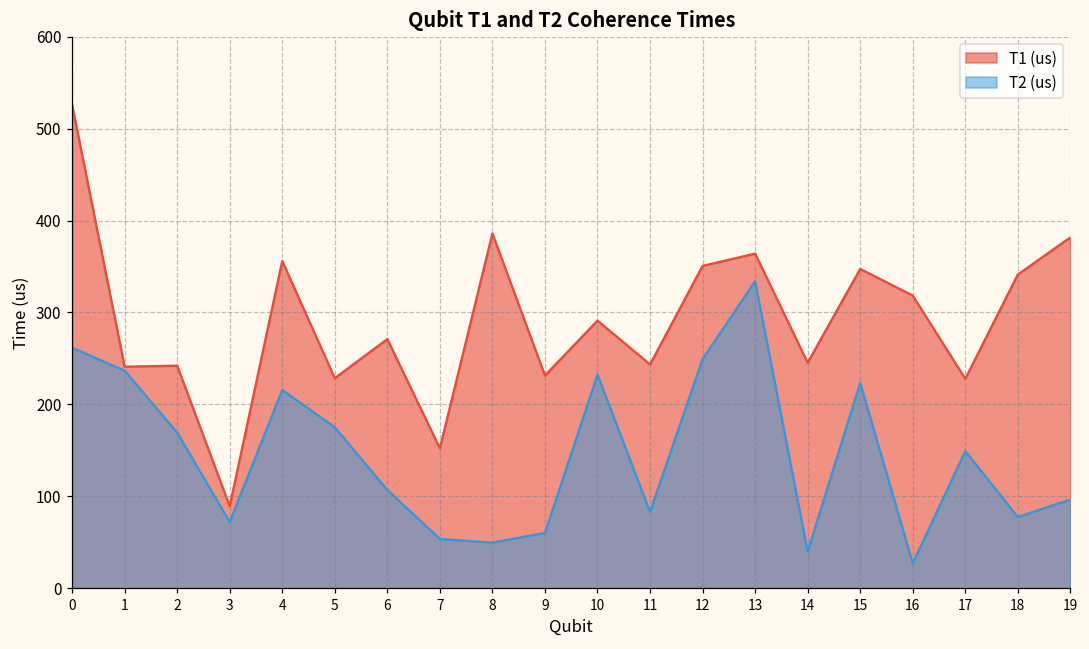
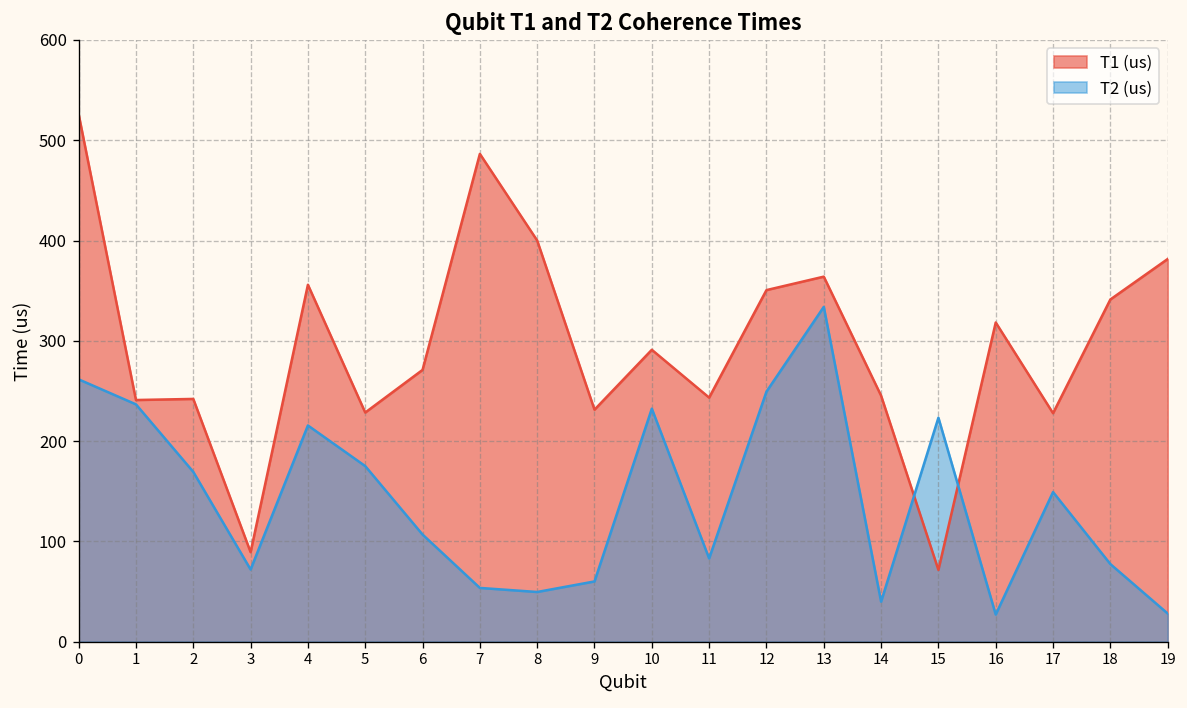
T1 (us), 7: 150 -> 490
T1 (us), 8: 390 -> 400
T1 (us), 15: 350 -> 70
T2 (us), 19: 100 -> 30
